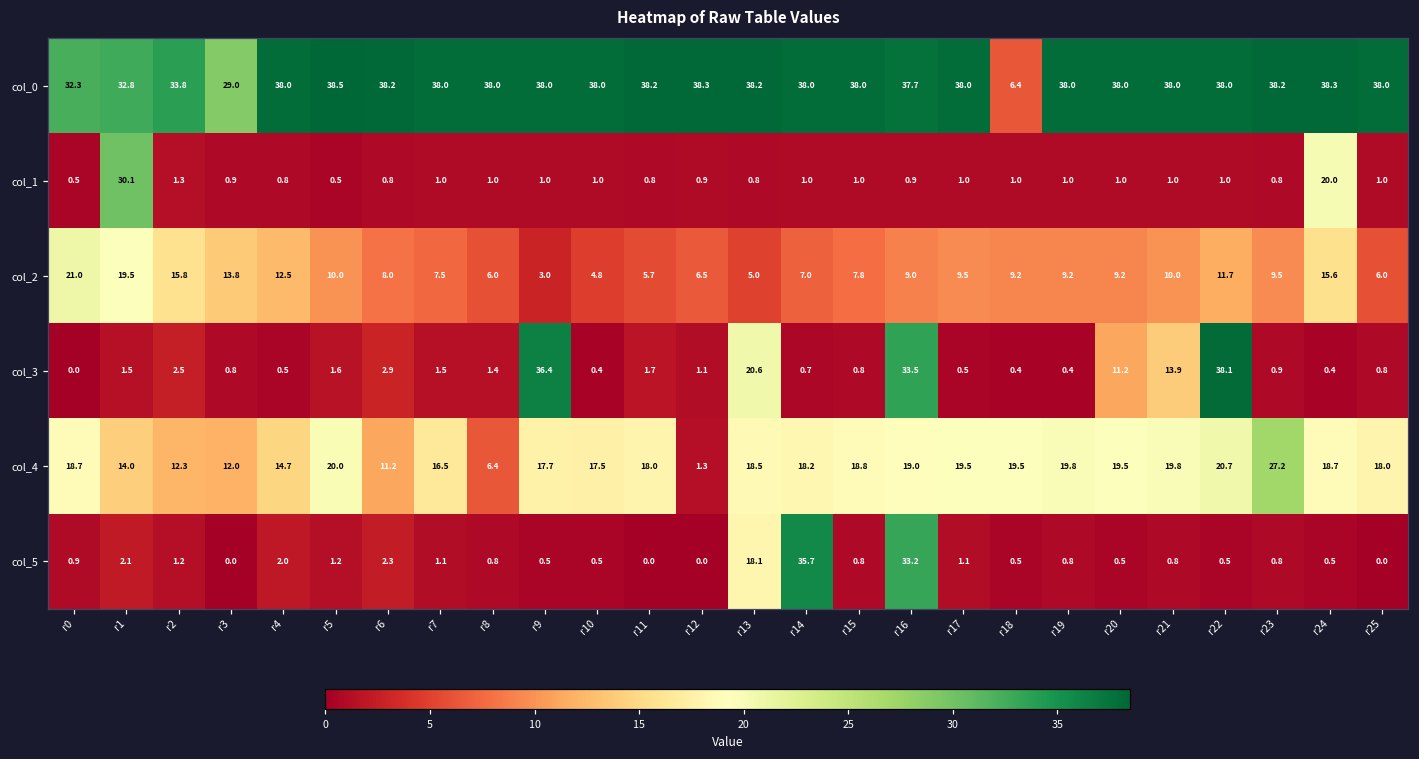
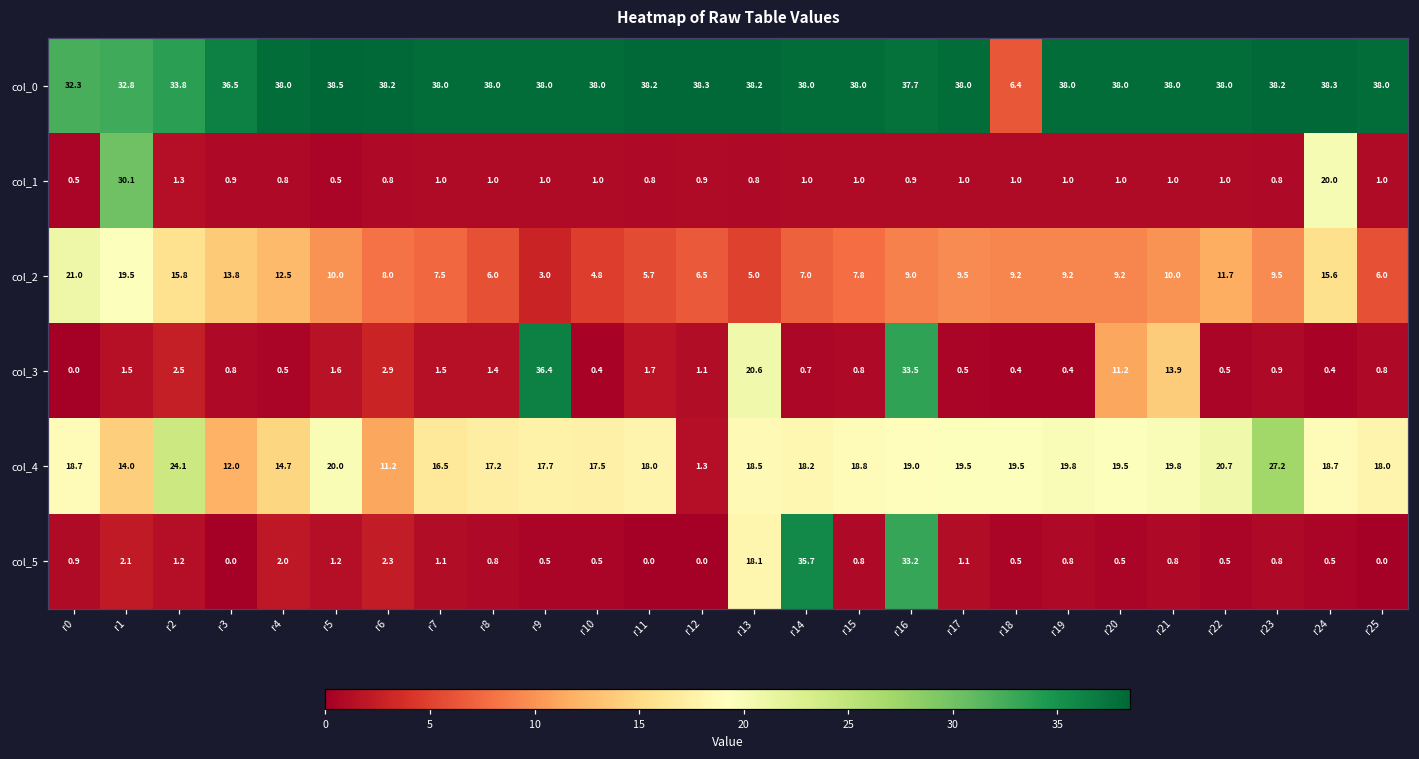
col_0, r3: 29.0 -> 36.5
col_3, r22: 38.1 -> 0.5
col_4, r2: 12.3 -> 24.1
col_4, r8: 6.4 -> 17.2
